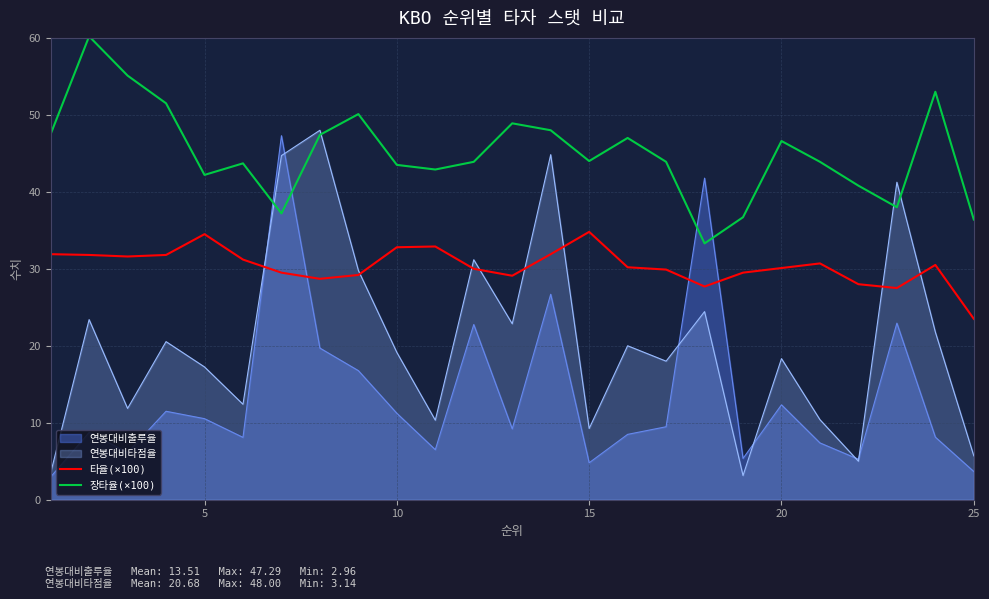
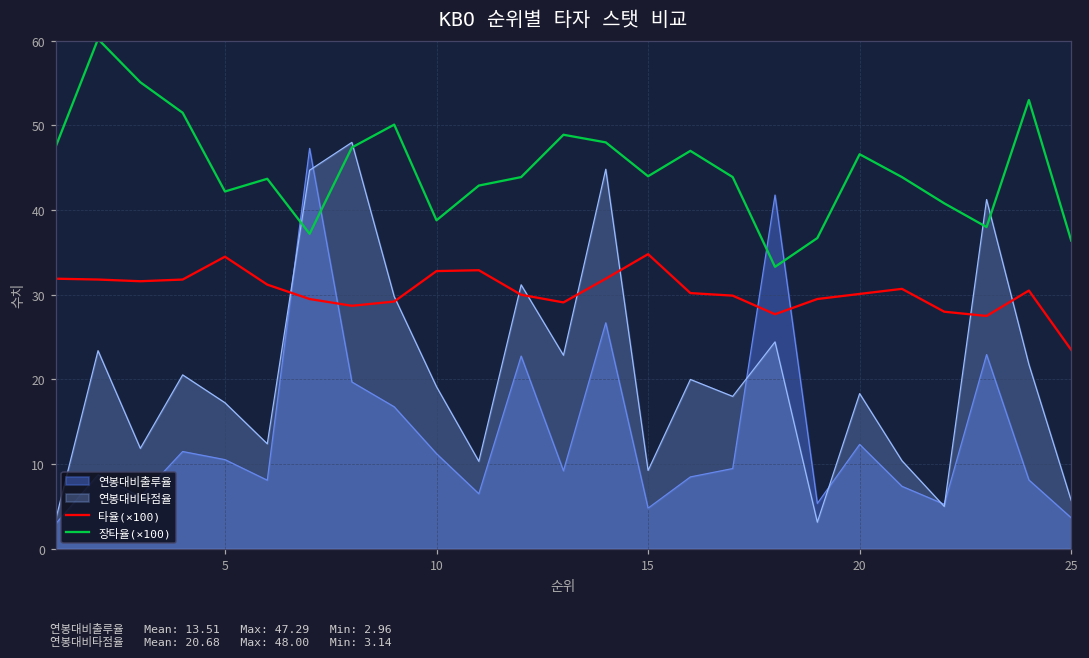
장타율(×100), 10: 44 -> 39
